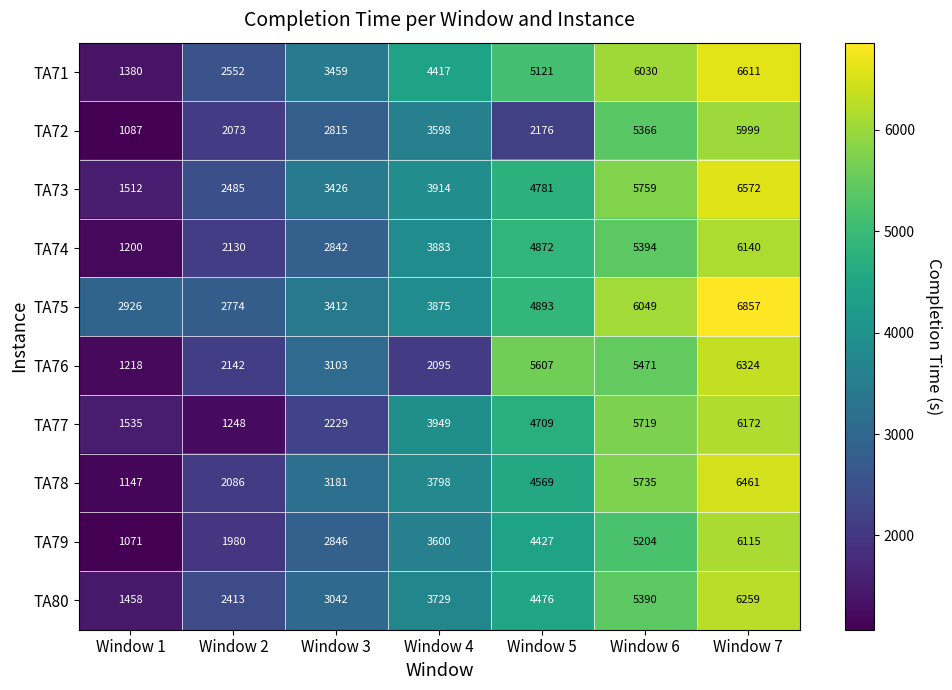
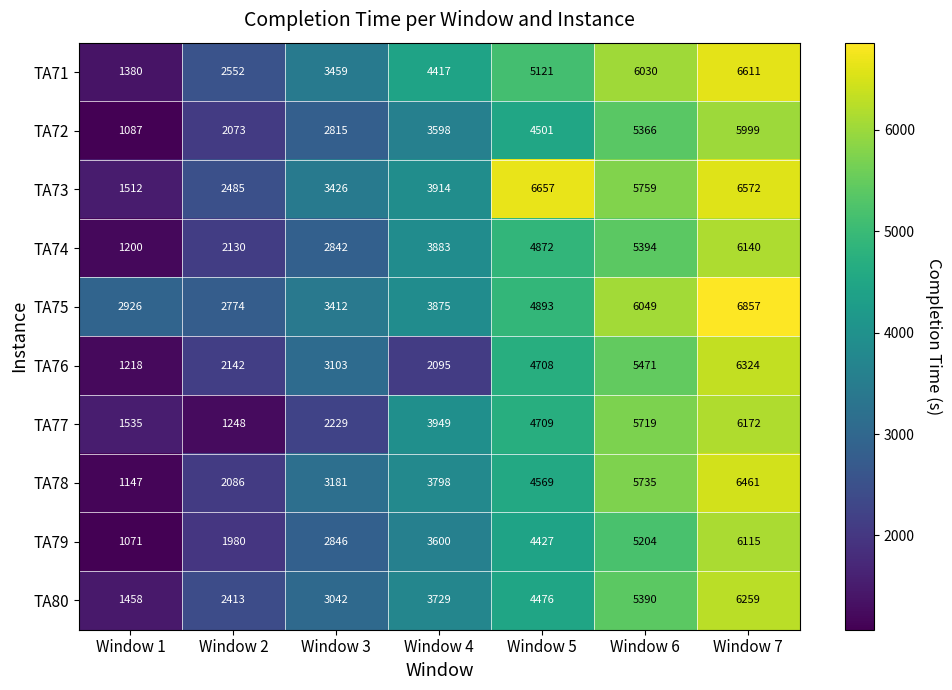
TA72, Window 5: 2176 -> 4501
TA73, Window 5: 4781 -> 6657
TA76, Window 5: 5607 -> 4708
